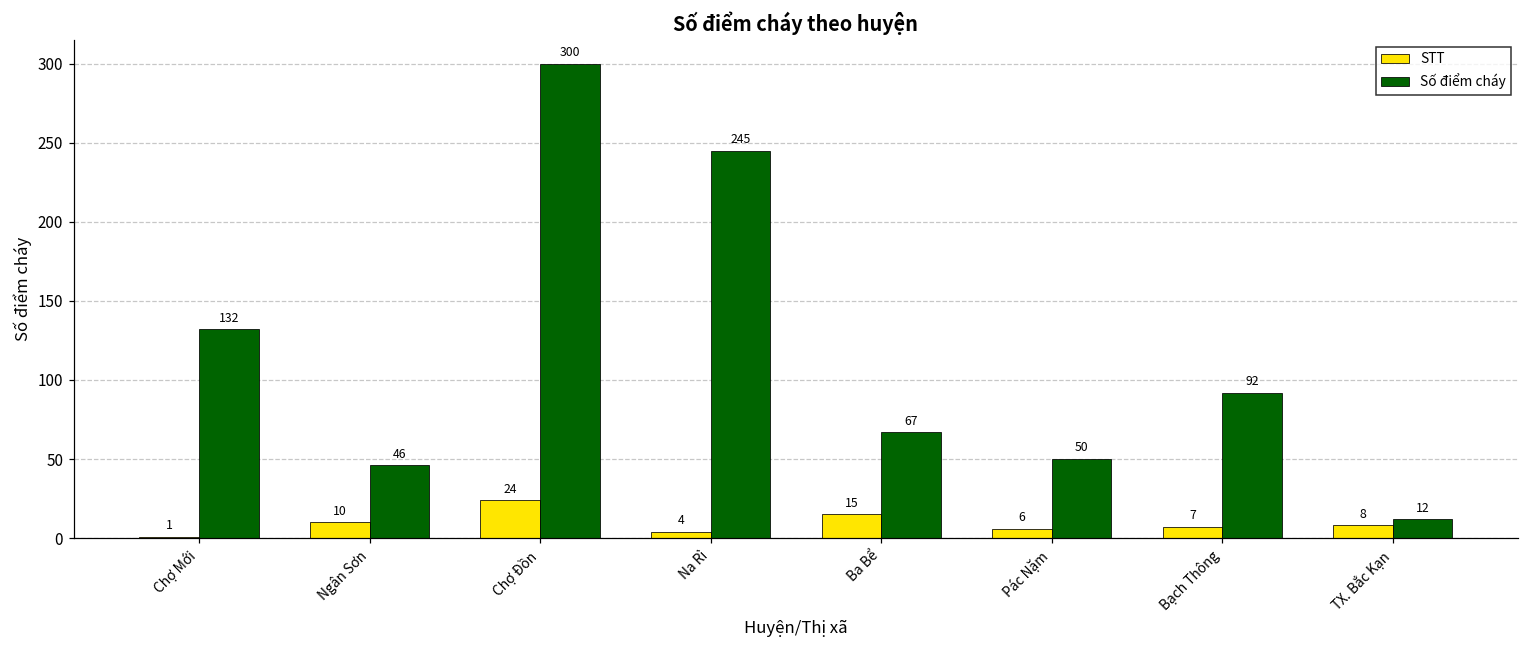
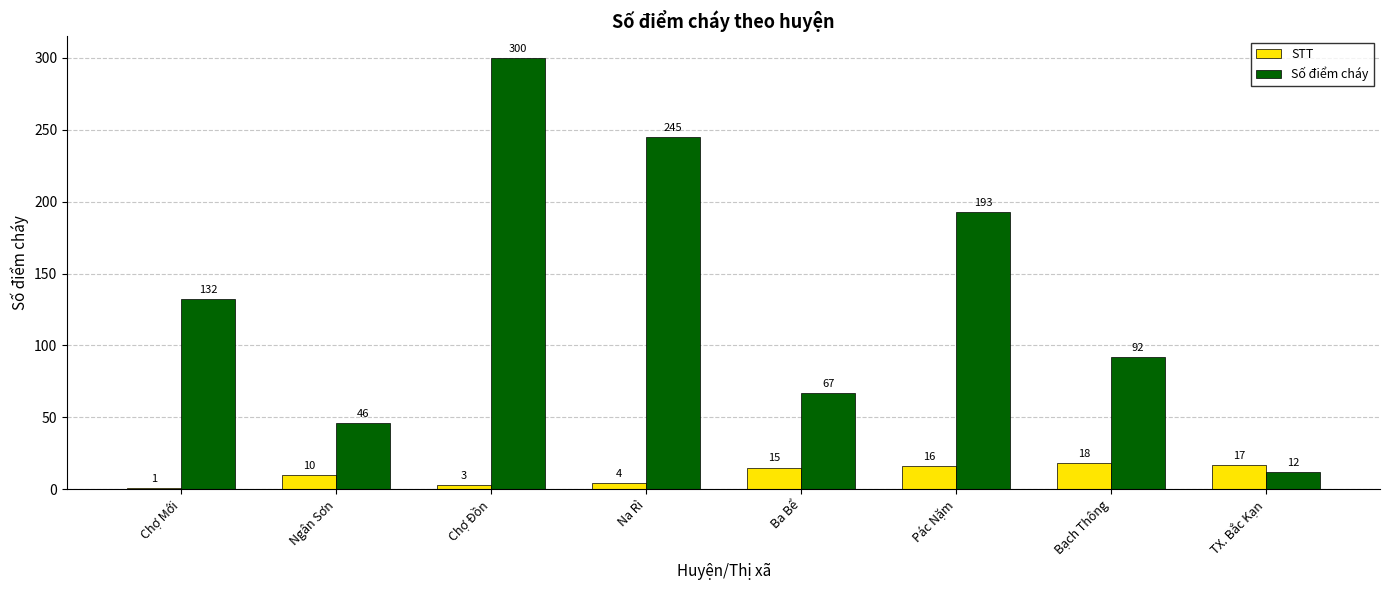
STT, Chợ Đồn: 24 -> 3
STT, Pác Nặm: 6 -> 16
Số điểm cháy, Pác Nặm: 50 -> 193
STT, Bạch Thông: 7 -> 18
STT, TX. Bắc Kạn: 8 -> 17
